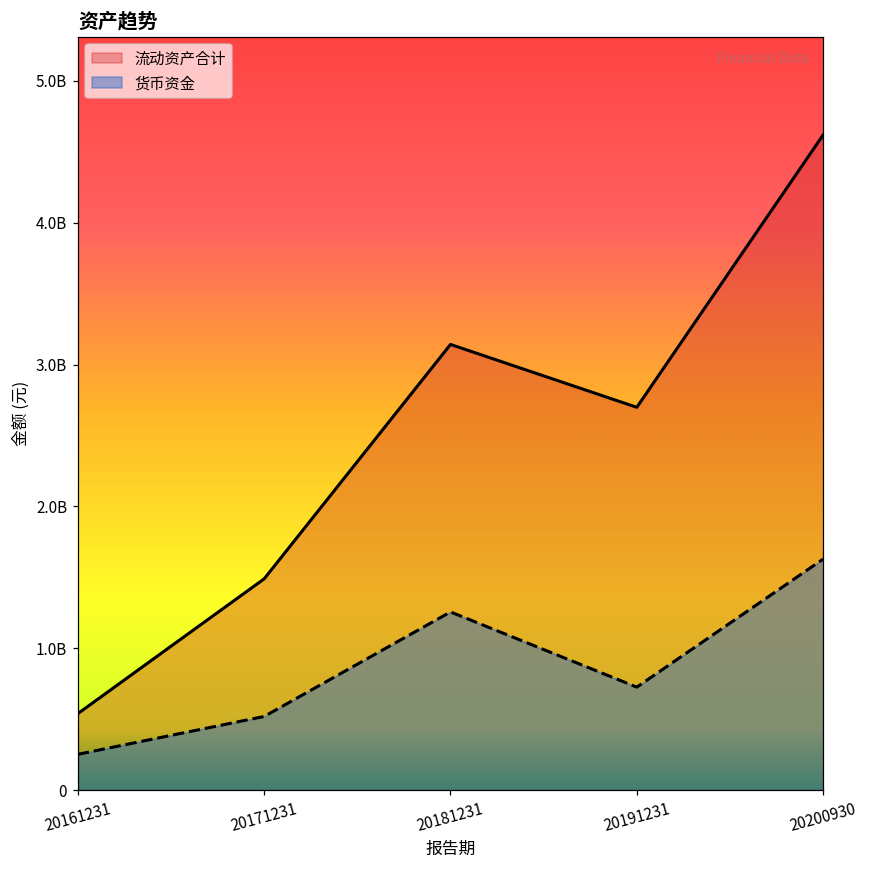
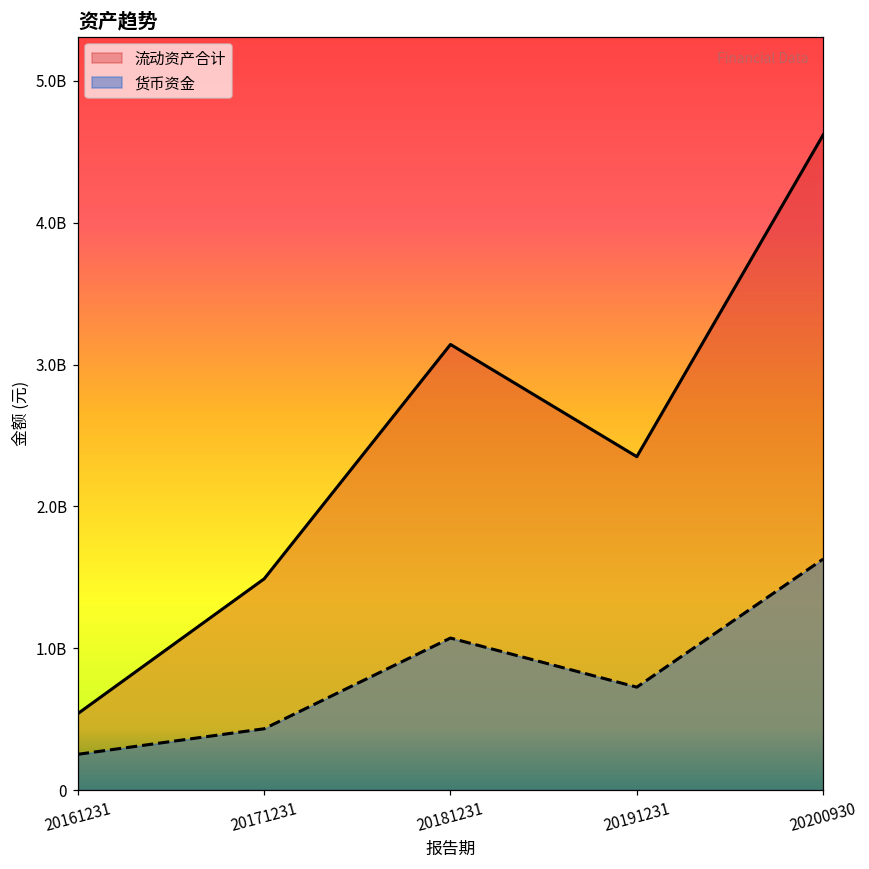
货币资金, 20171231: 520000000 -> 430000000
货币资金, 20181231: 1260000000 -> 1070000000
流动资产合计, 20191231: 2700000000 -> 2350000000
